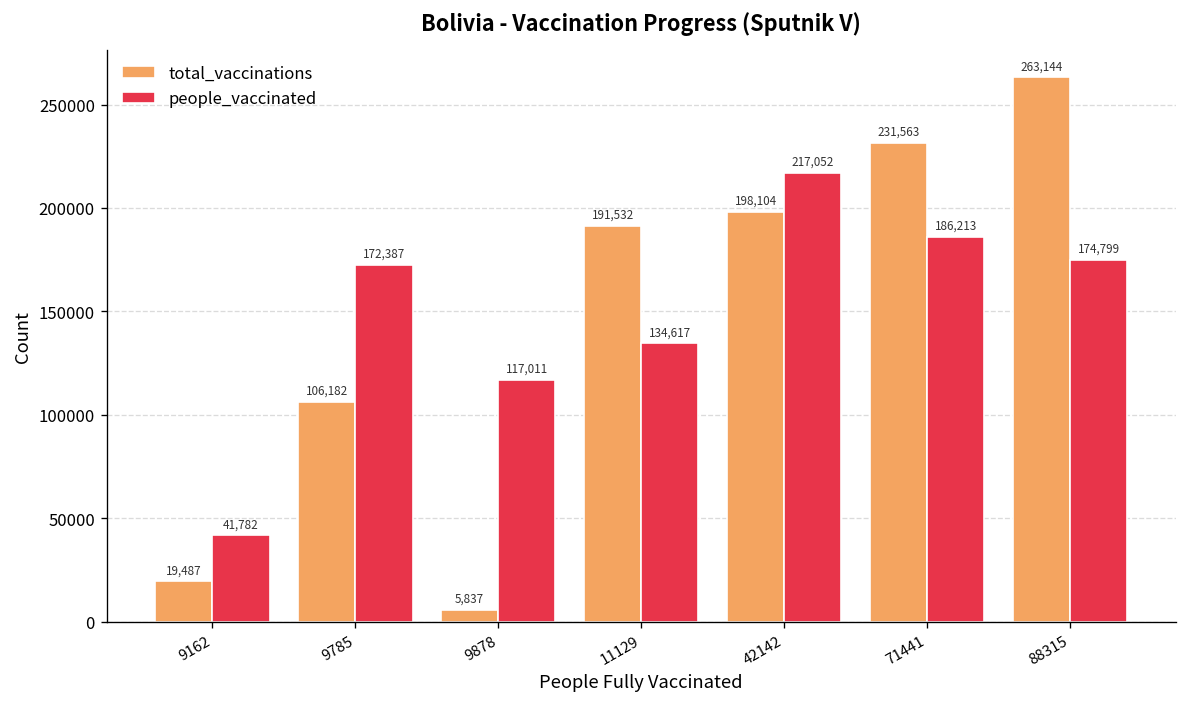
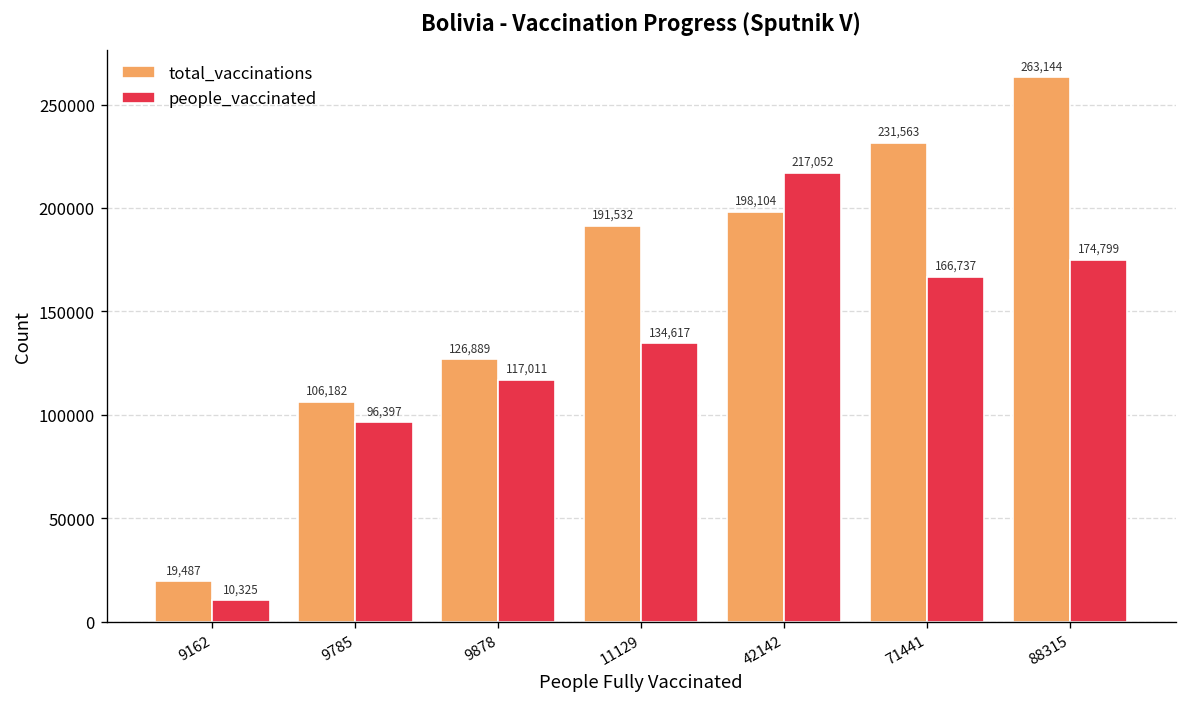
people_vaccinated, 9162: 41,782 -> 10,325
people_vaccinated, 9785: 172,387 -> 96,397
total_vaccinations, 9878: 5,837 -> 126,889
people_vaccinated, 71441: 186,213 -> 166,737
